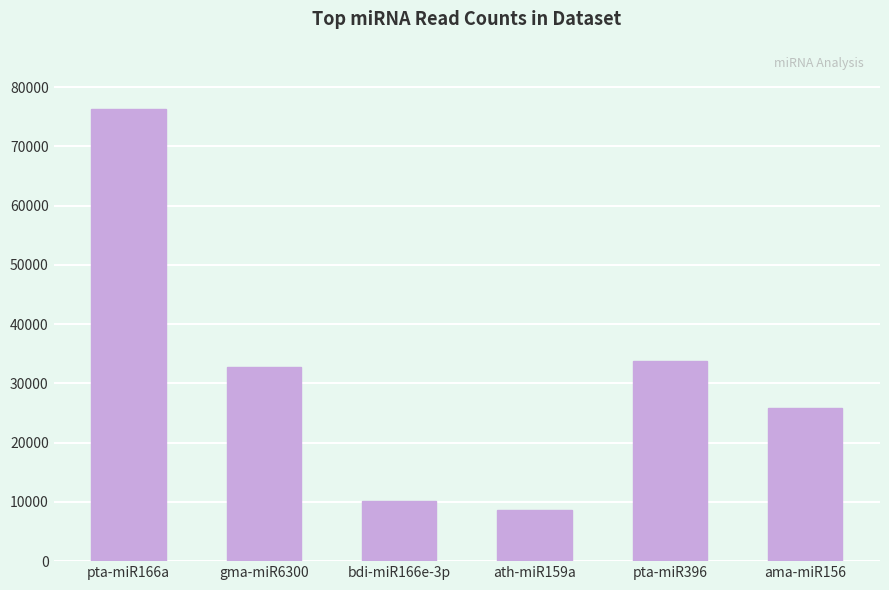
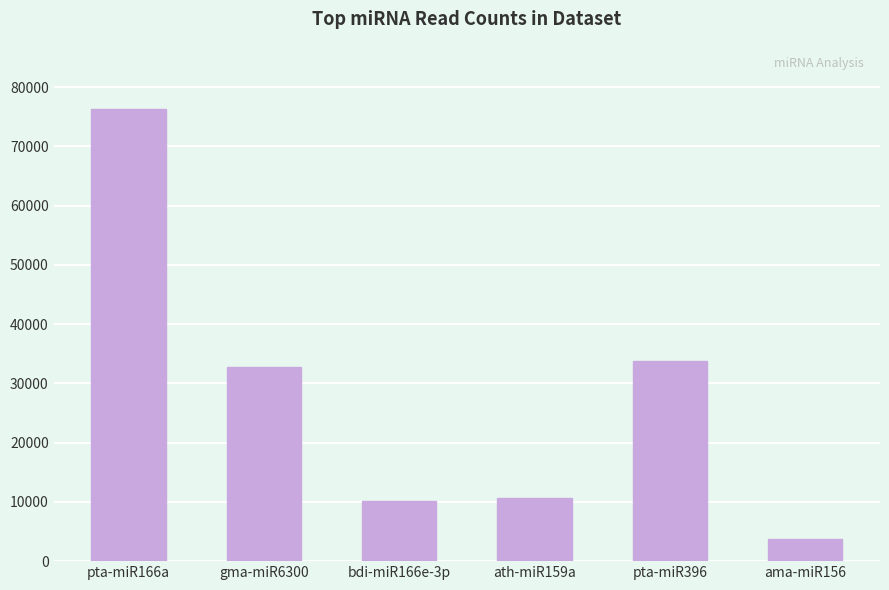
ath-miR159a: 9000 -> 11000
ama-miR156: 26000 -> 4000
